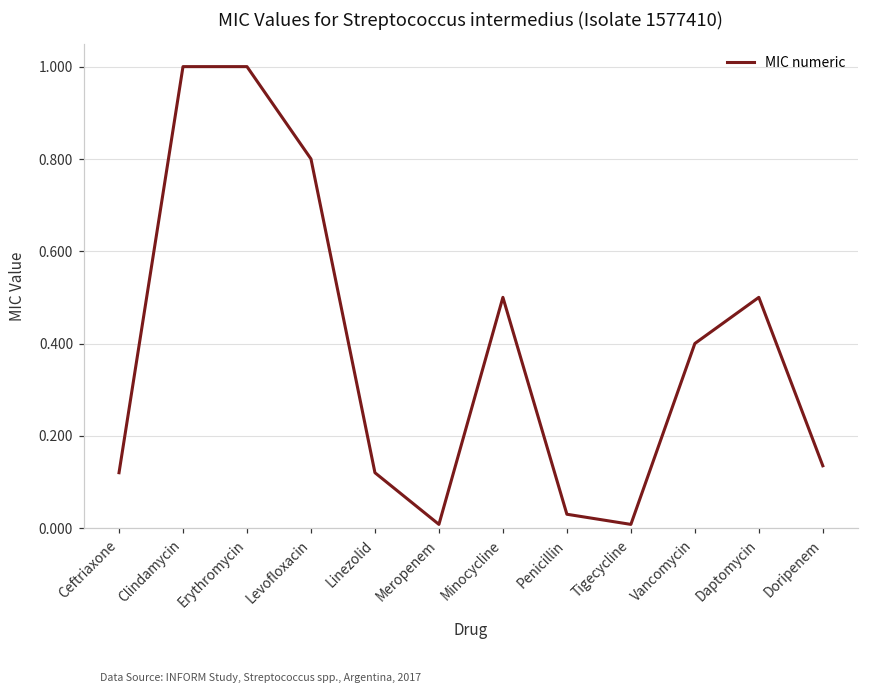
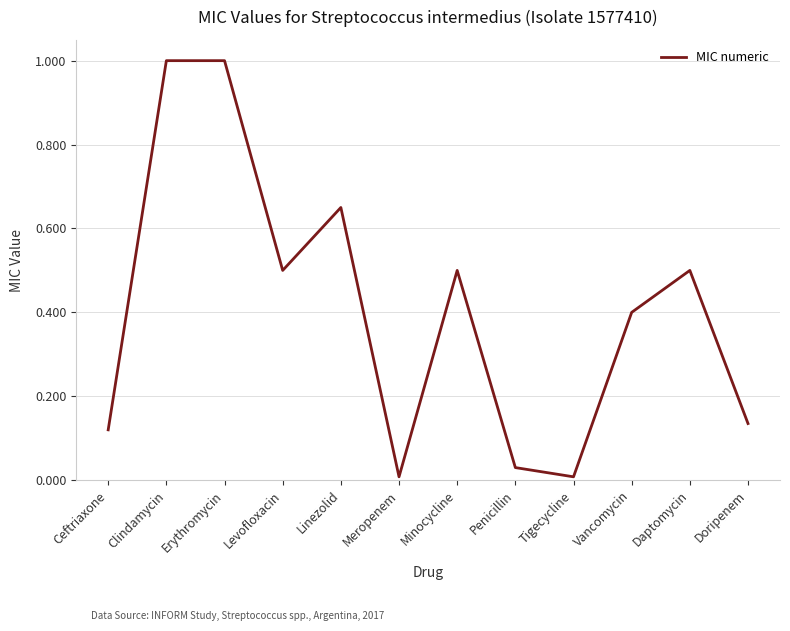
Levofloxacin: 0.8 -> 0.5
Linezolid: 0.12 -> 0.65
